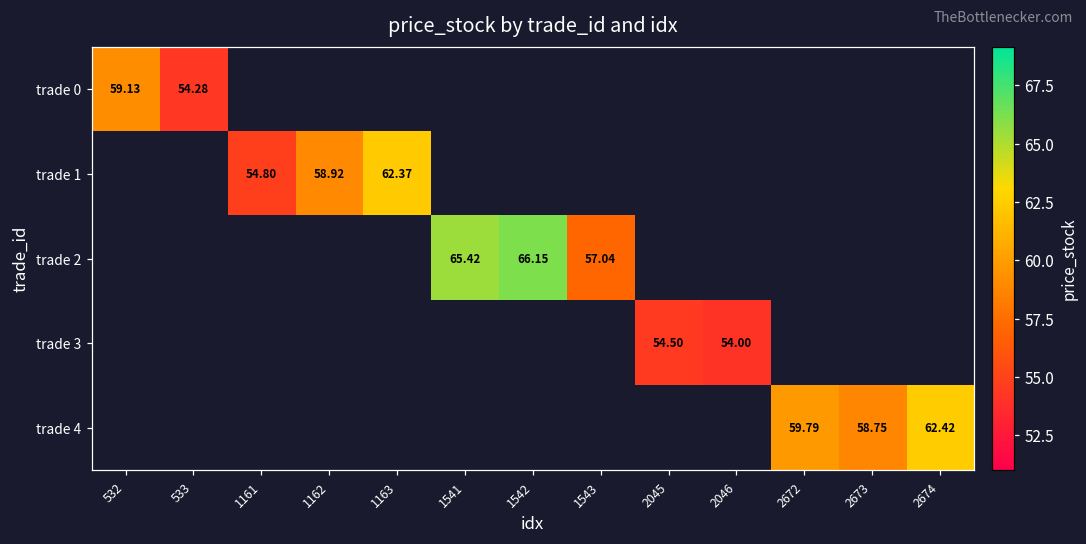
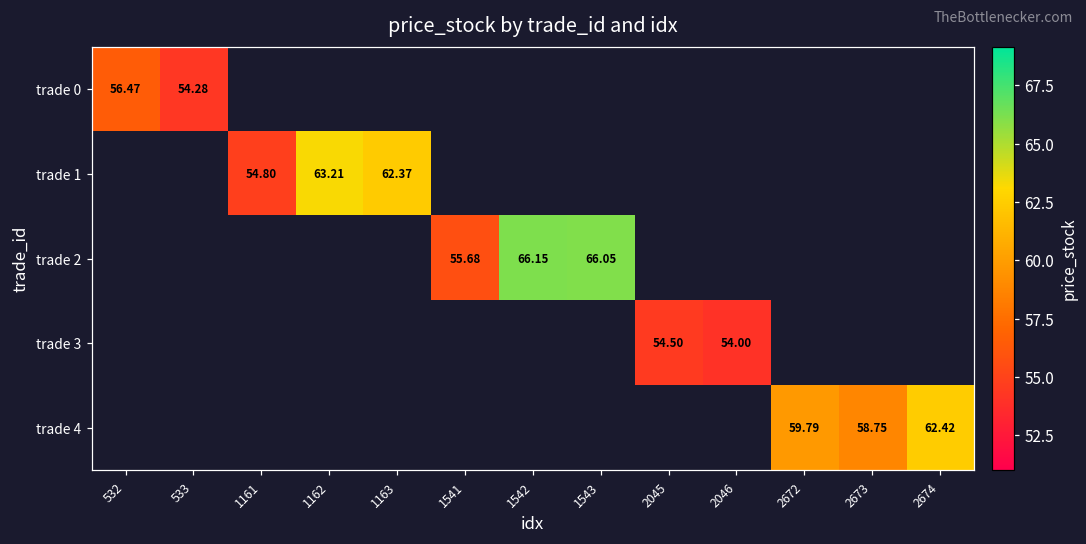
trade 0, 532: 59.13 -> 56.47
trade 1, 1162: 58.92 -> 63.21
trade 2, 1541: 65.42 -> 55.68
trade 2, 1543: 57.04 -> 66.05
